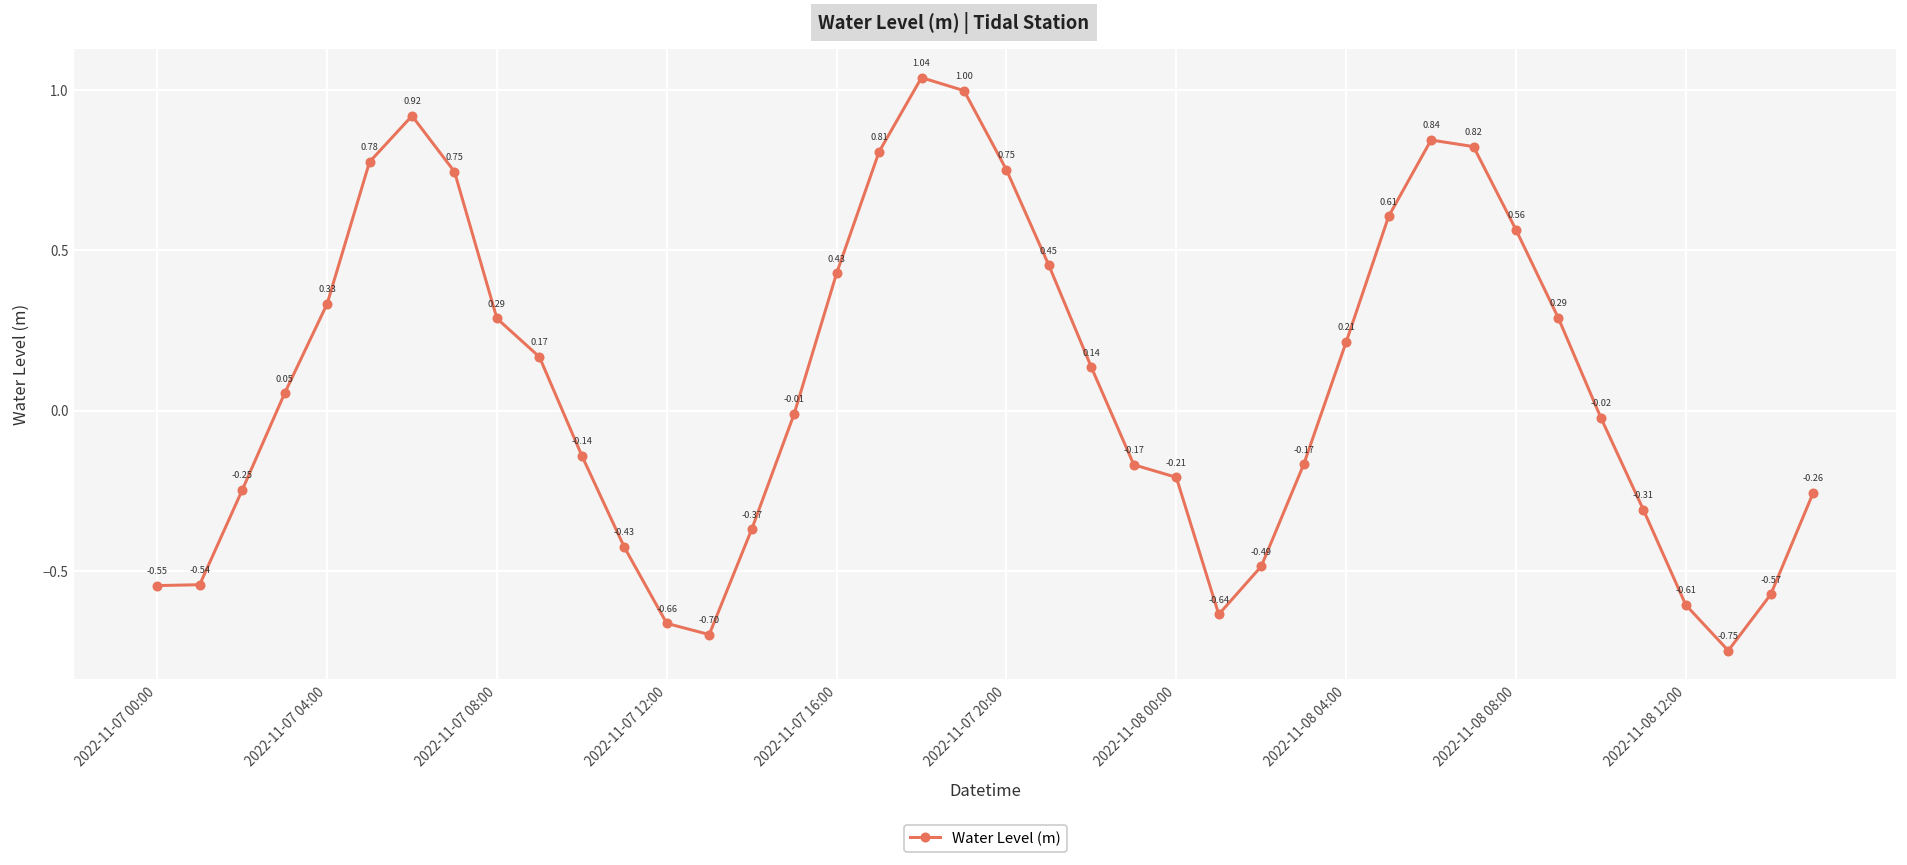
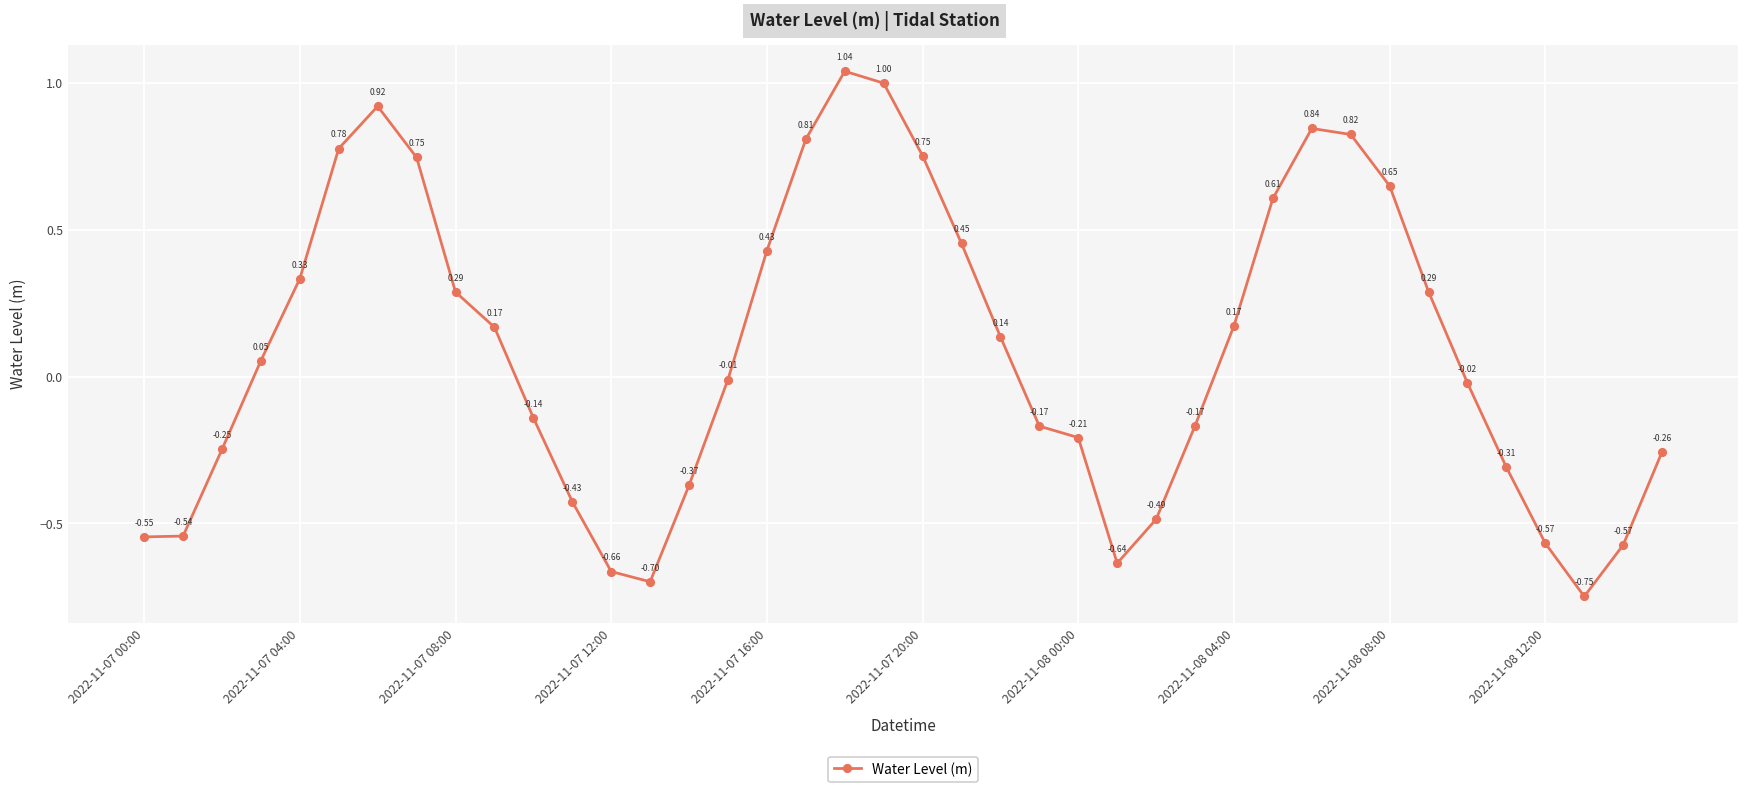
2022-11-08 04:00: 0.21 -> 0.17
2022-11-08 08:00: 0.56 -> 0.65
2022-11-08 12:00: -0.61 -> -0.57
